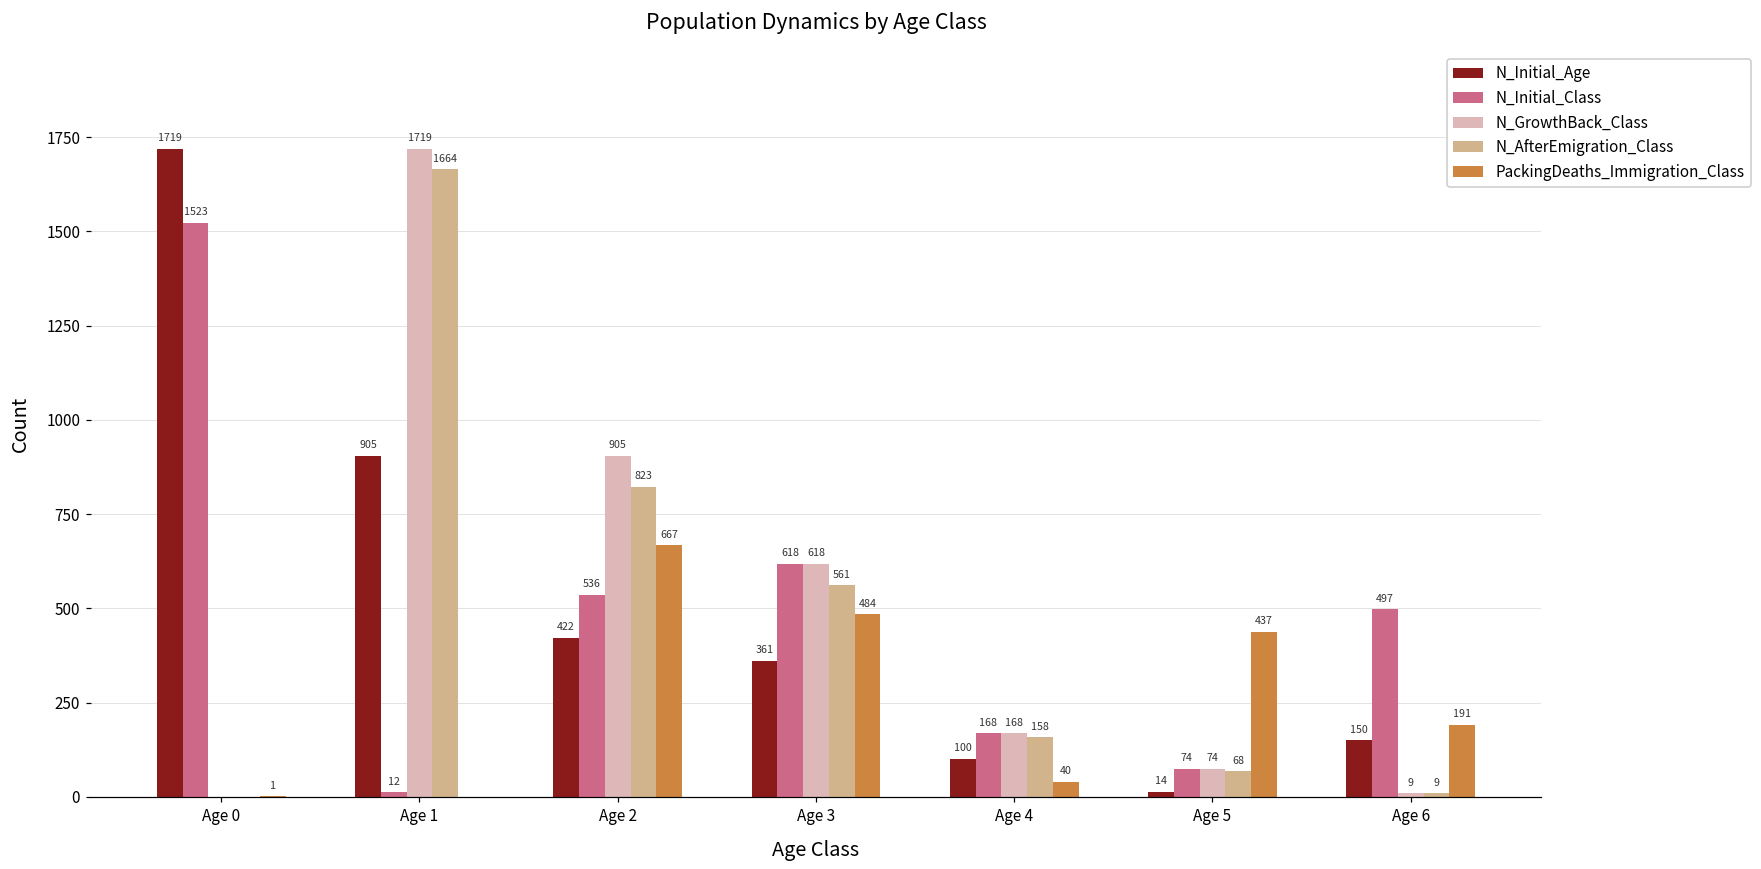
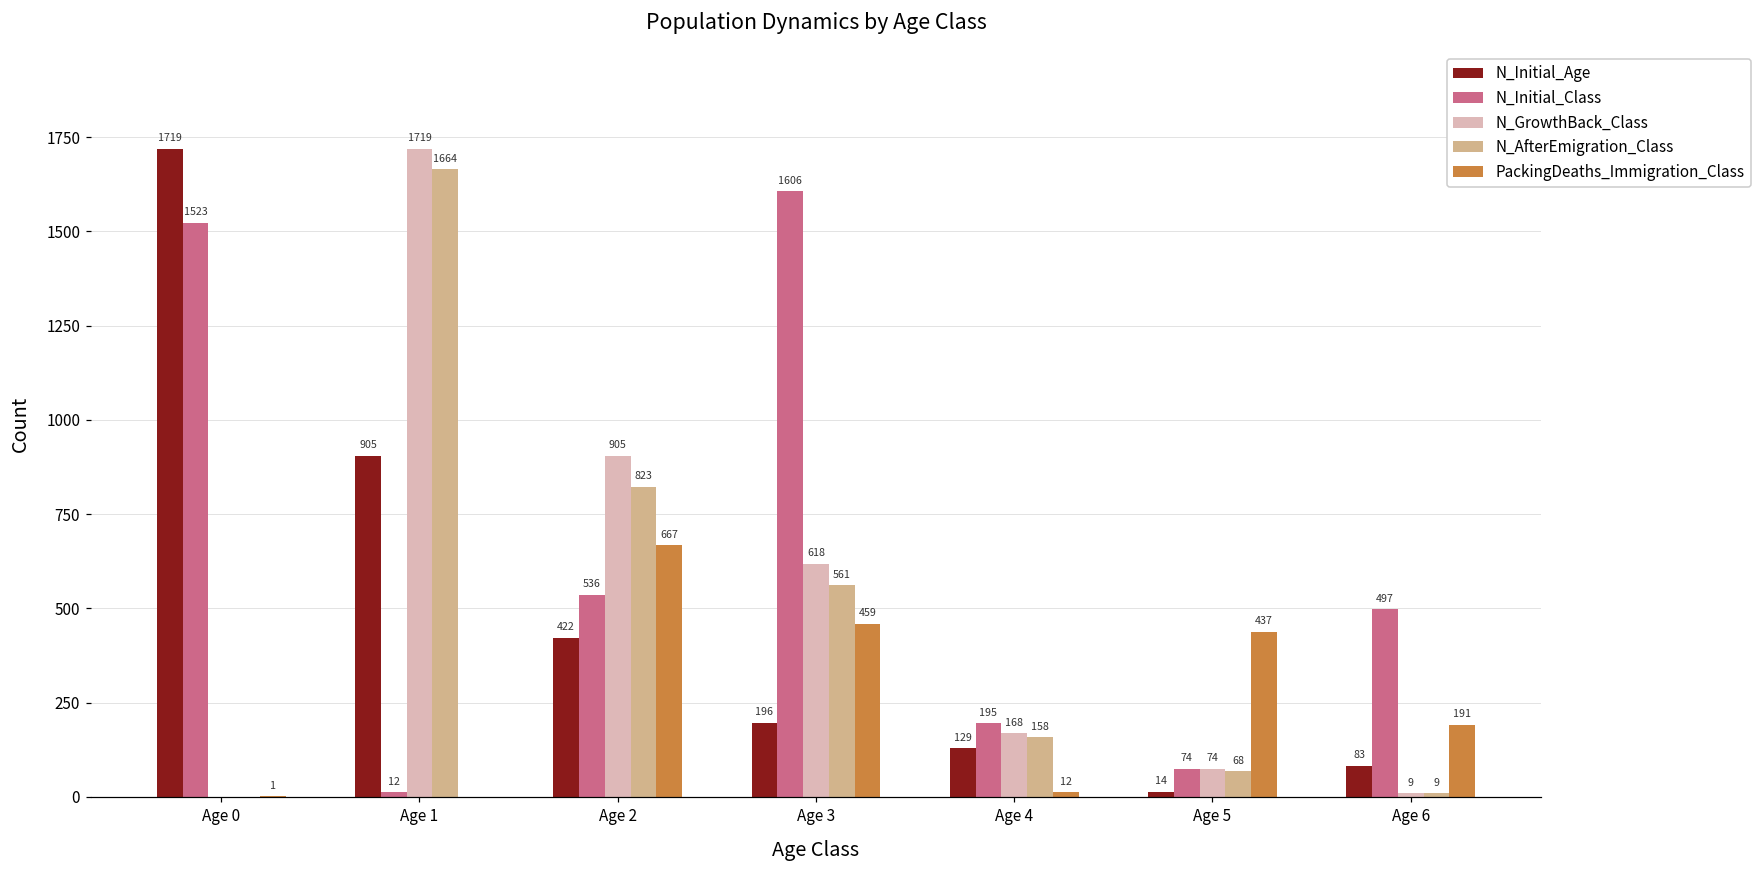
N_Initial_Age, Age 3: 361 -> 196
N_Initial_Class, Age 3: 618 -> 1606
PackingDeaths_Immigration_Class, Age 3: 484 -> 459
N_Initial_Age, Age 4: 100 -> 129
N_Initial_Class, Age 4: 168 -> 195
PackingDeaths_Immigration_Class, Age 4: 40 -> 12
N_Initial_Age, Age 6: 150 -> 83
